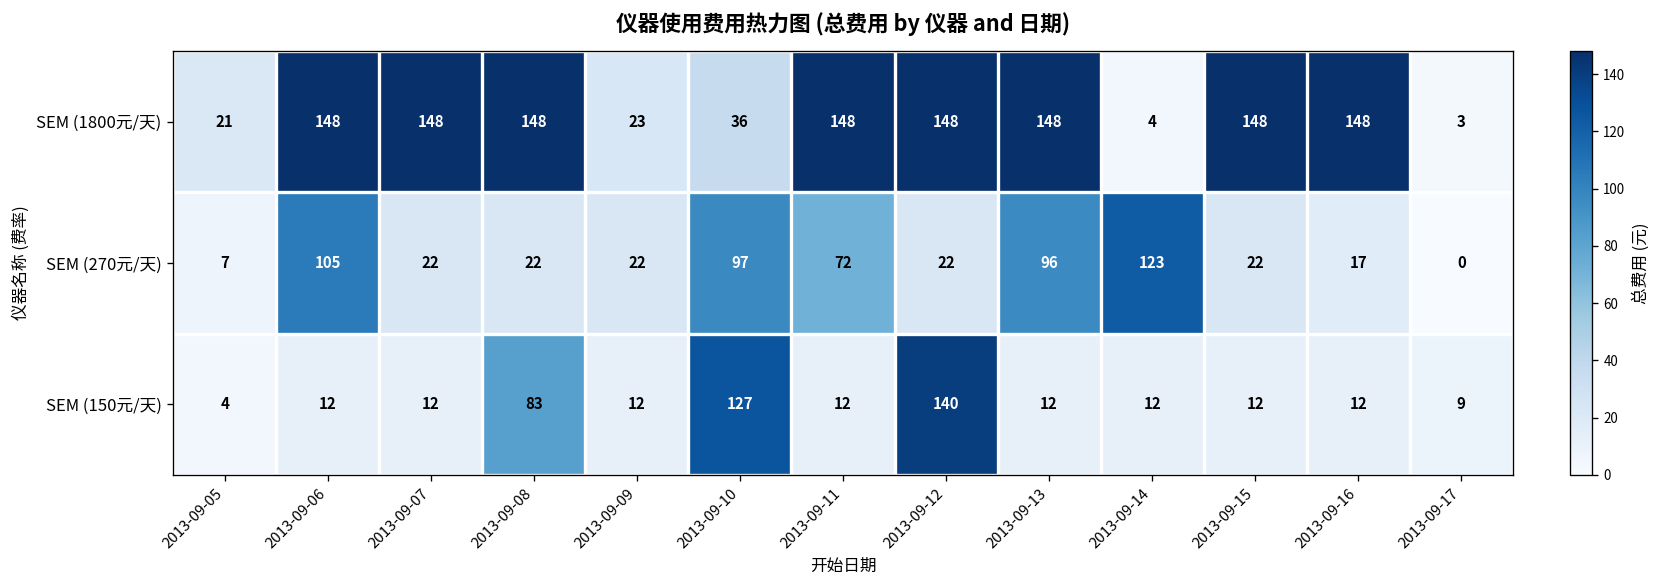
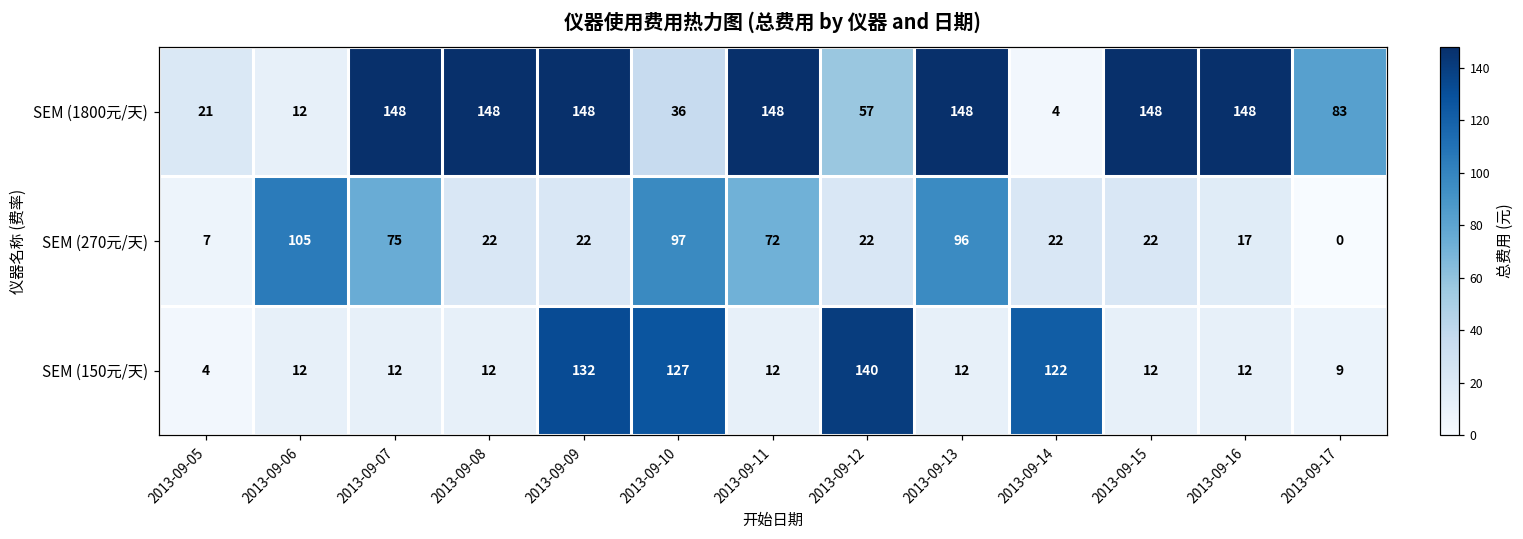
SEM (1800元/天), 2013-09-06: 148 -> 12
SEM (1800元/天), 2013-09-09: 23 -> 148
SEM (1800元/天), 2013-09-12: 148 -> 57
SEM (1800元/天), 2013-09-17: 3 -> 83
SEM (270元/天), 2013-09-07: 22 -> 75
SEM (270元/天), 2013-09-14: 123 -> 22
SEM (150元/天), 2013-09-08: 83 -> 12
SEM (150元/天), 2013-09-09: 12 -> 132
SEM (150元/天), 2013-09-14: 12 -> 122
